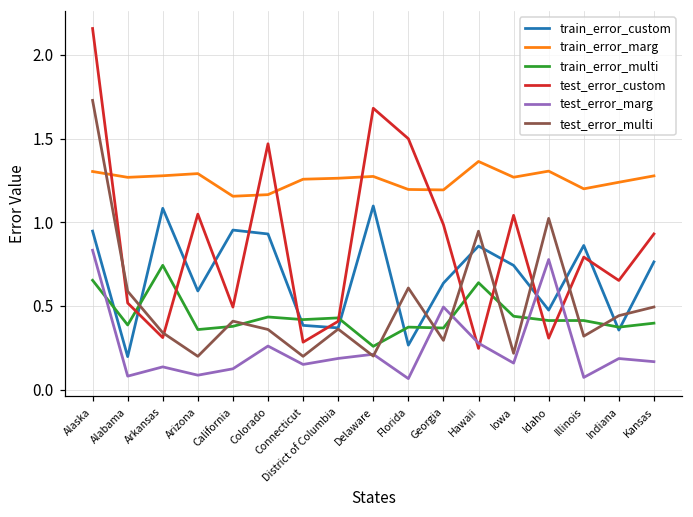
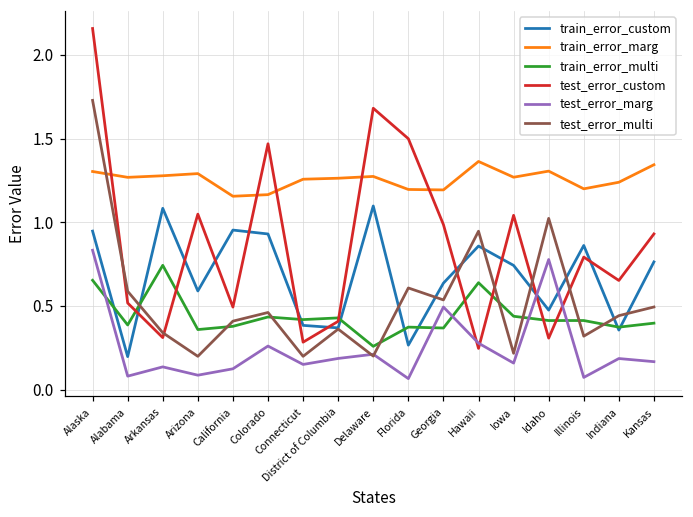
test_error_multi, Colorado: 0.36 -> 0.46
test_error_multi, Georgia: 0.29 -> 0.54
train_error_marg, Kansas: 1.28 -> 1.34
